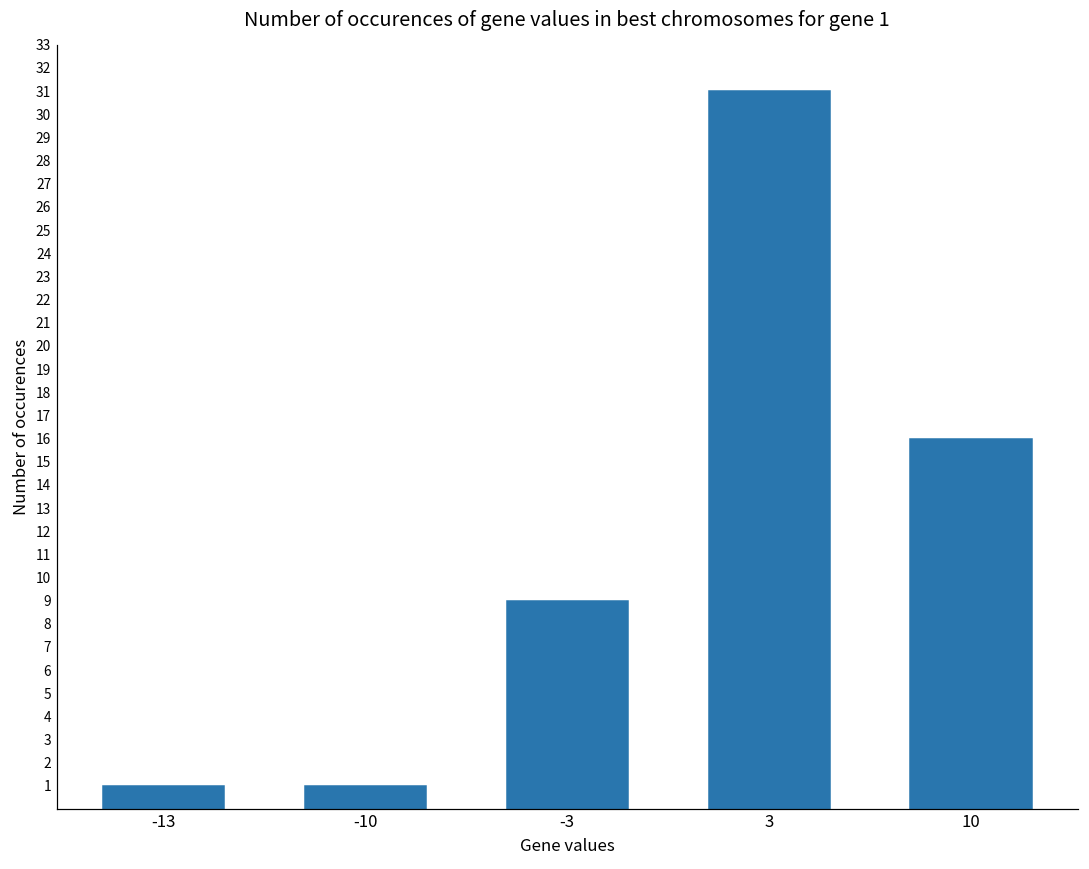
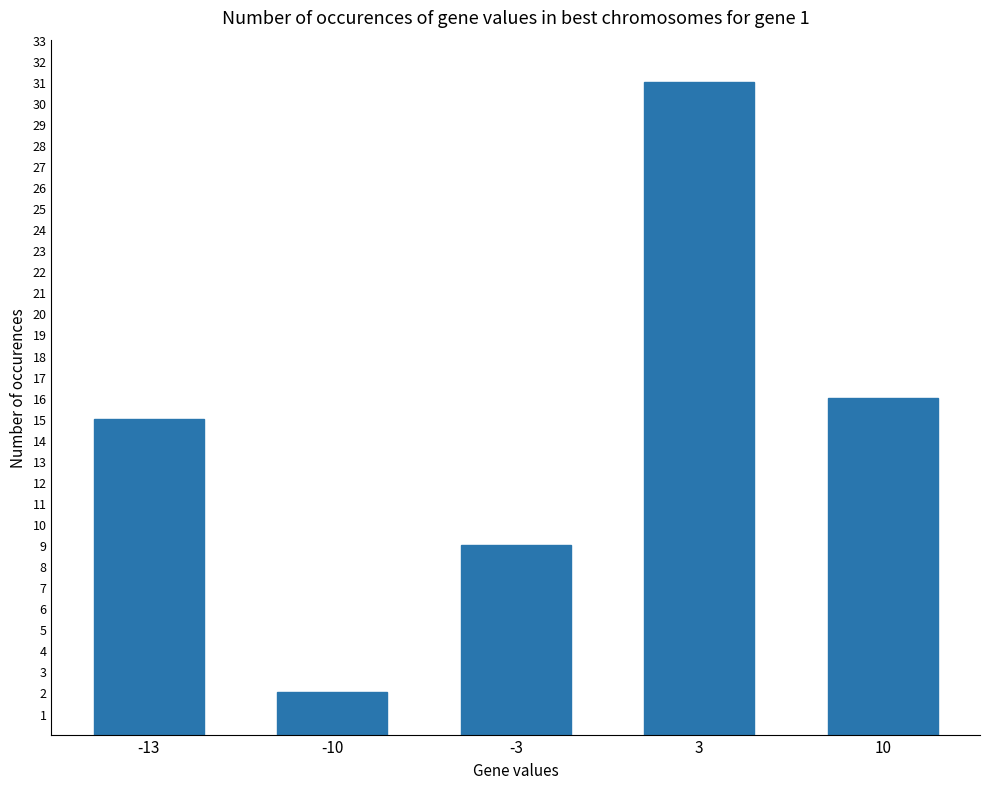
-13: 1 -> 15
-10: 1 -> 2
